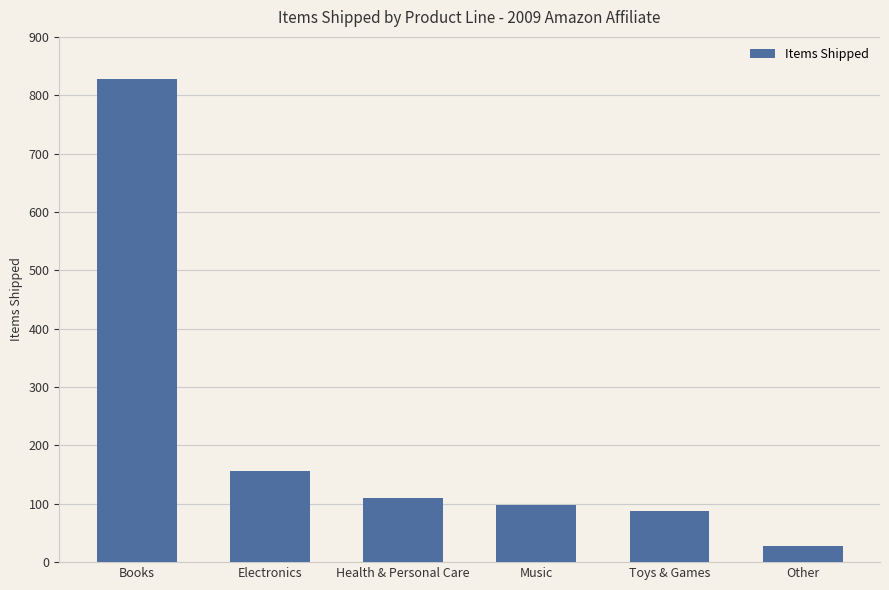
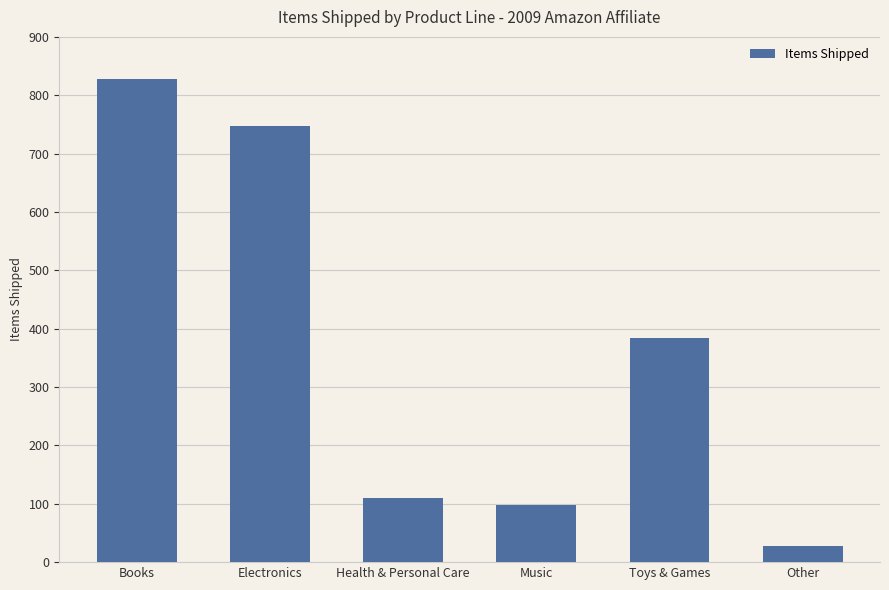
Electronics: 160 -> 750
Toys & Games: 90 -> 380
